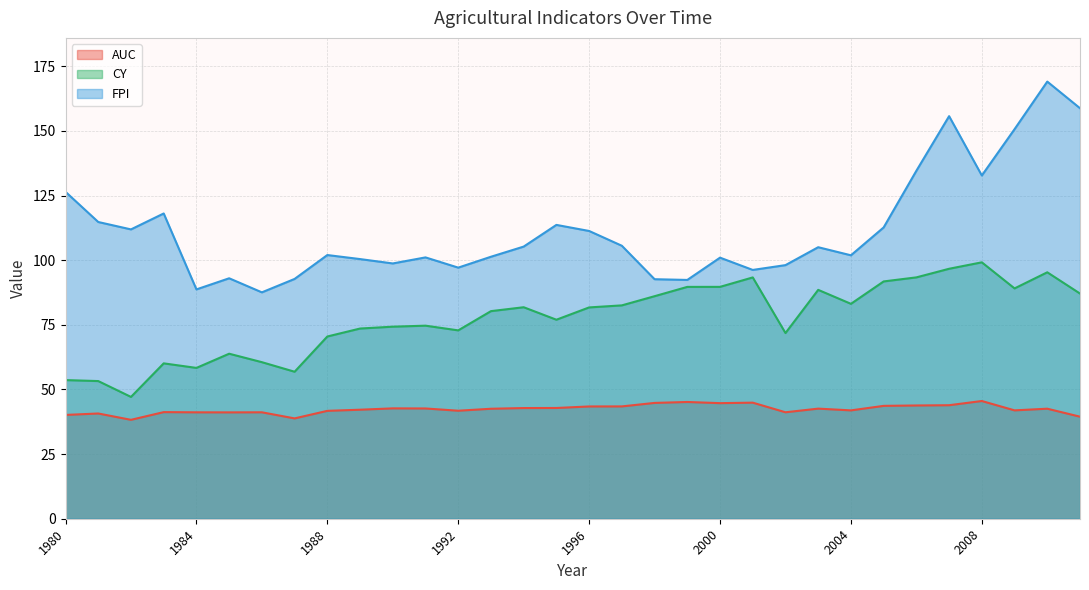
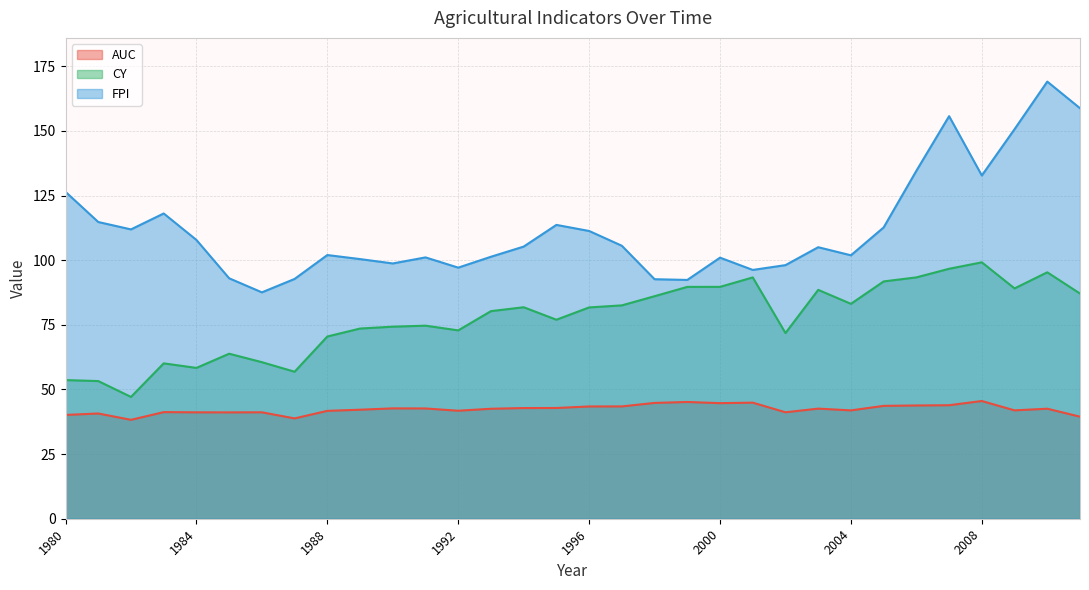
FPI, 1984: 89 -> 108
